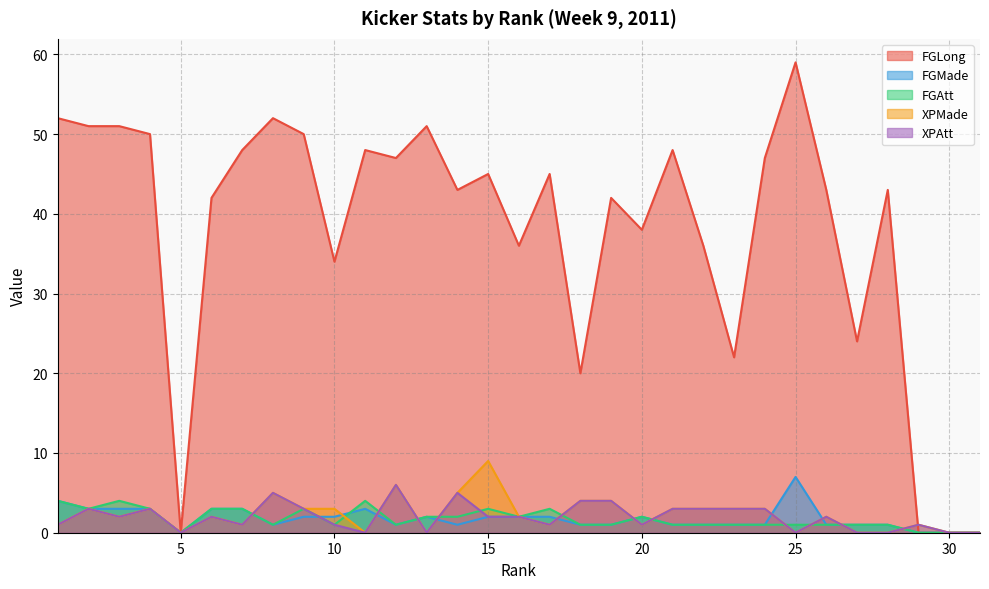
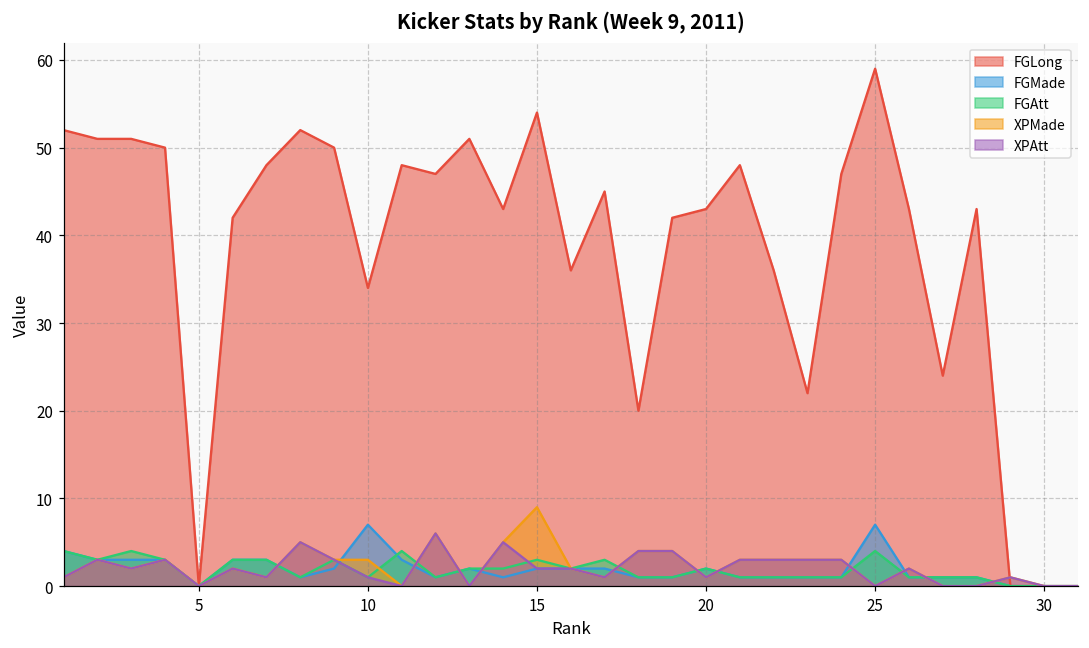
FGMade, 10: 2 -> 7
FGLong, 15: 45 -> 54
FGLong, 20: 38 -> 43
FGAtt, 25: 1 -> 4
